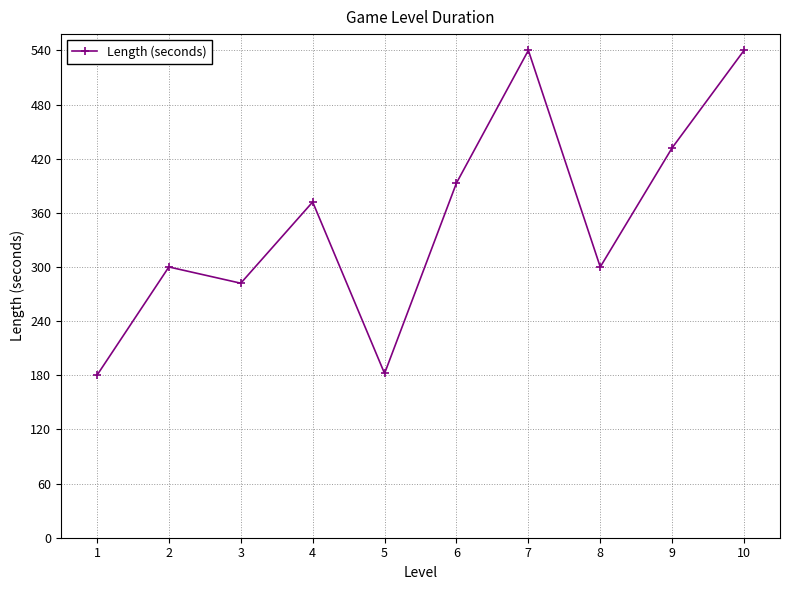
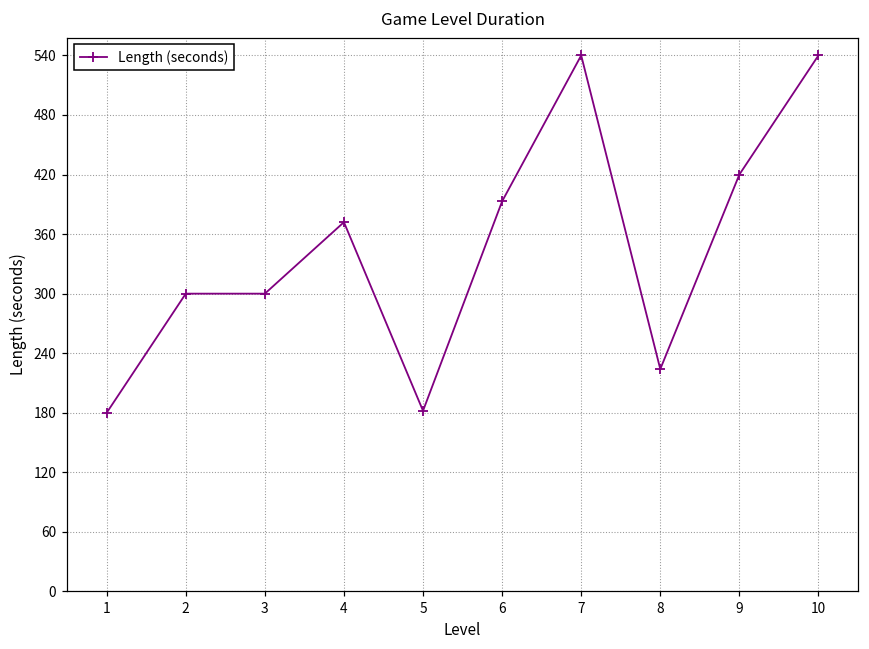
3: 280 -> 300
8: 300 -> 220
9: 430 -> 420
